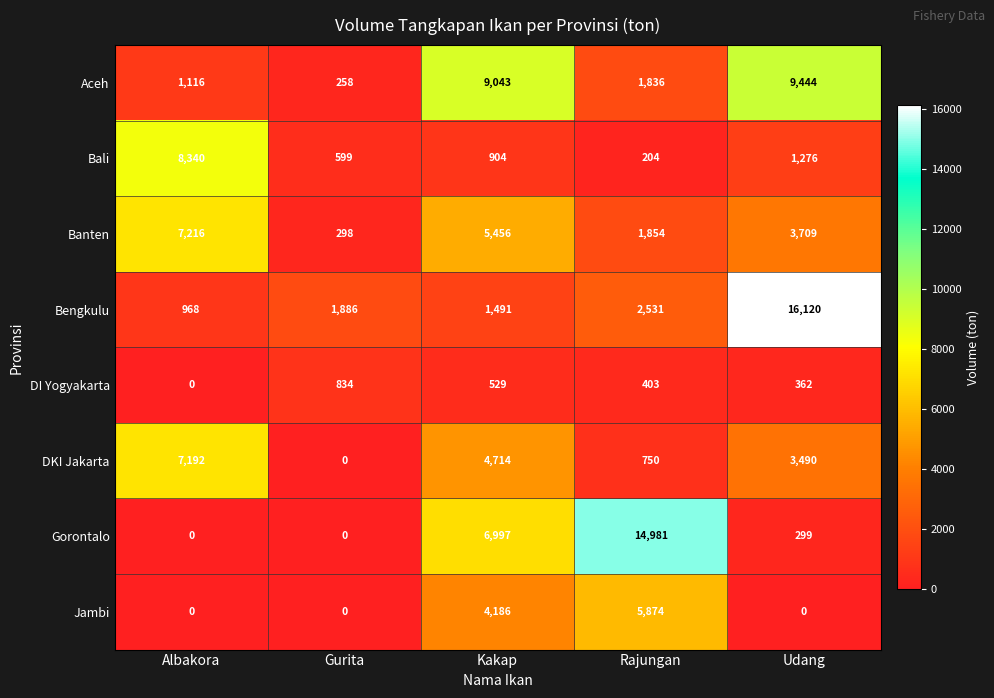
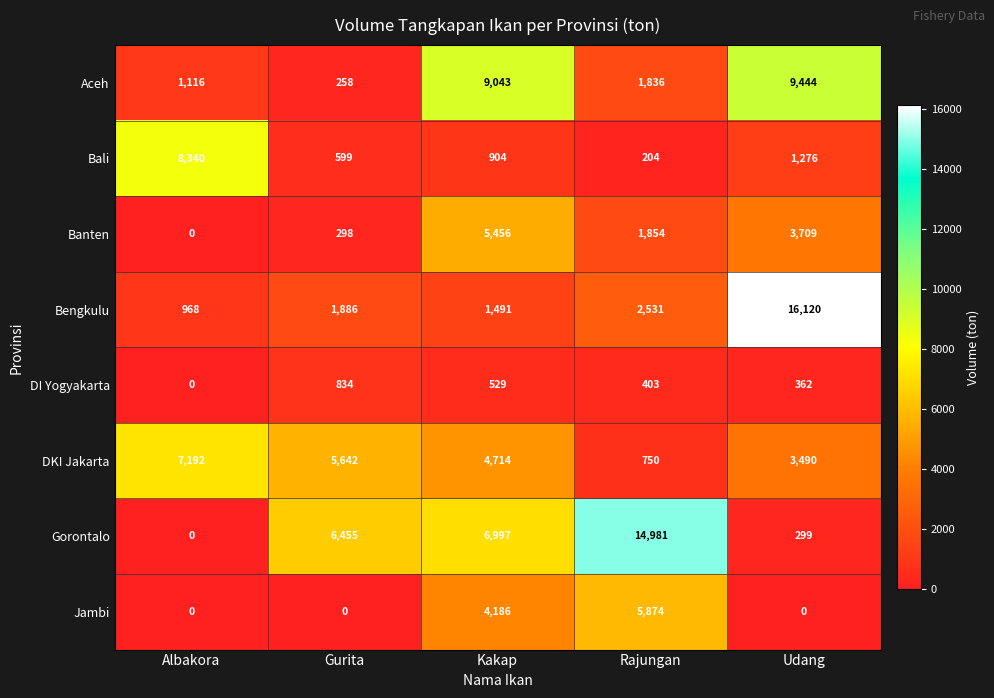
Banten, Albakora: 7,216 -> 0
DKI Jakarta, Gurita: 0 -> 5,642
Gorontalo, Gurita: 0 -> 6,455
